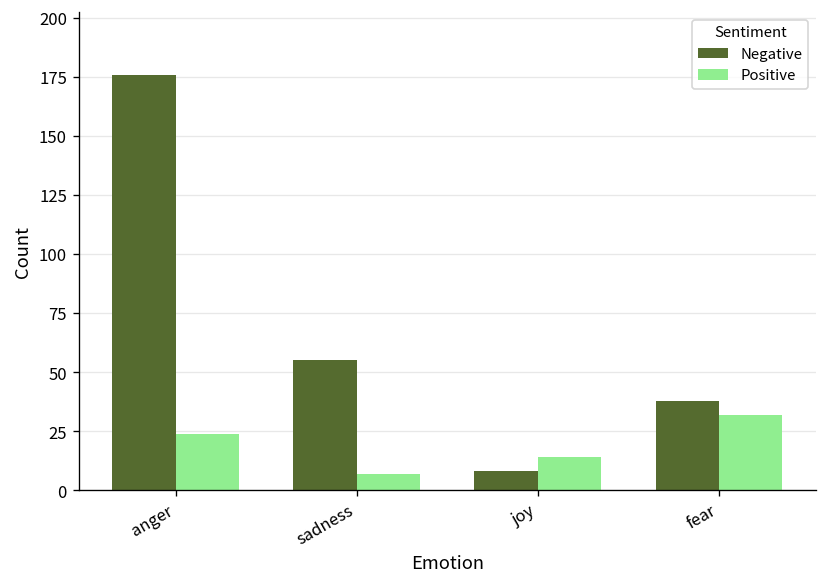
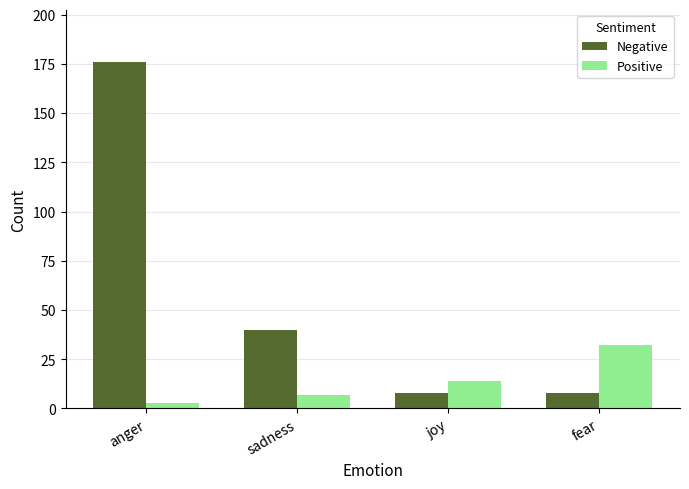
Positive, anger: 24 -> 3
Negative, sadness: 55 -> 40
Negative, fear: 38 -> 8
